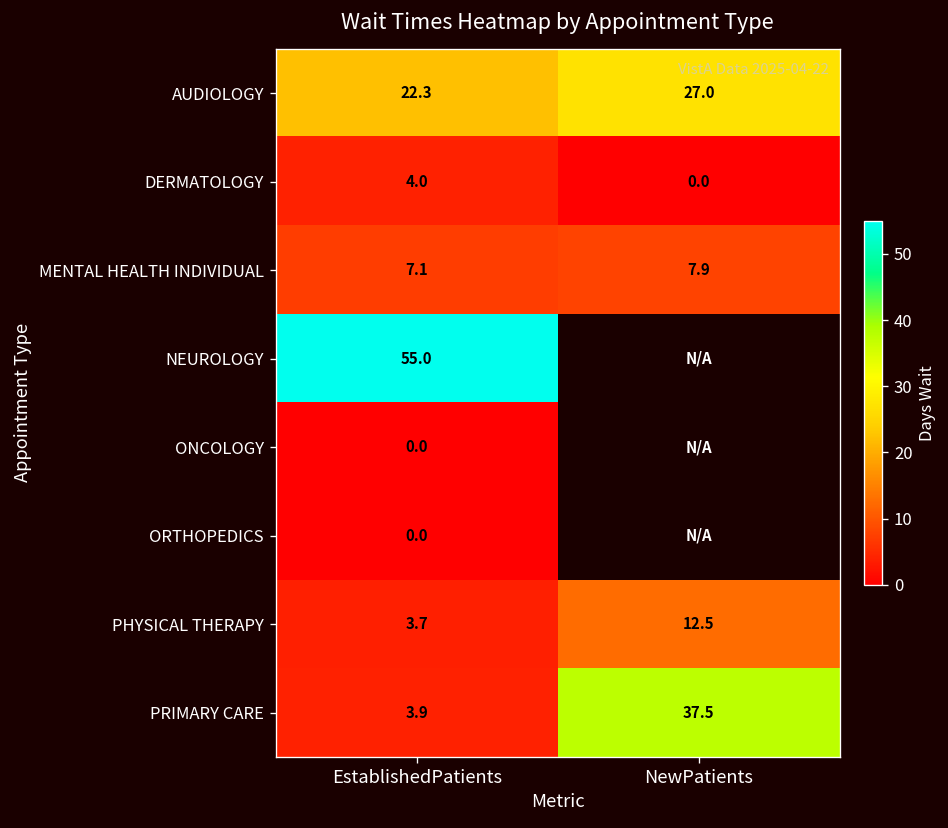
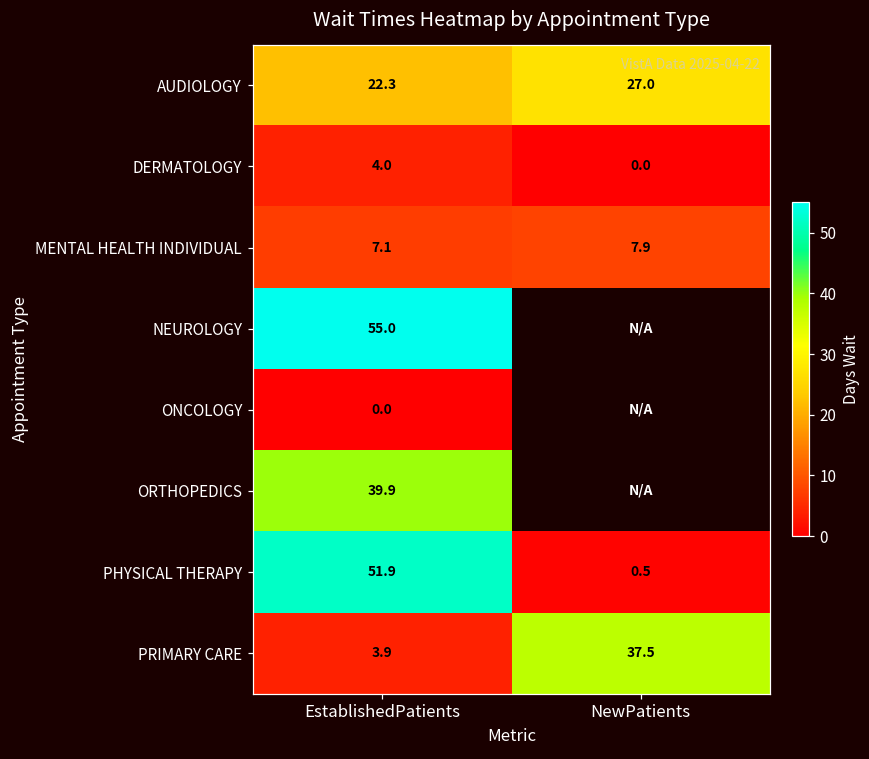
ORTHOPEDICS, EstablishedPatients: 0.0 -> 39.9
PHYSICAL THERAPY, EstablishedPatients: 3.7 -> 51.9
PHYSICAL THERAPY, NewPatients: 12.5 -> 0.5
